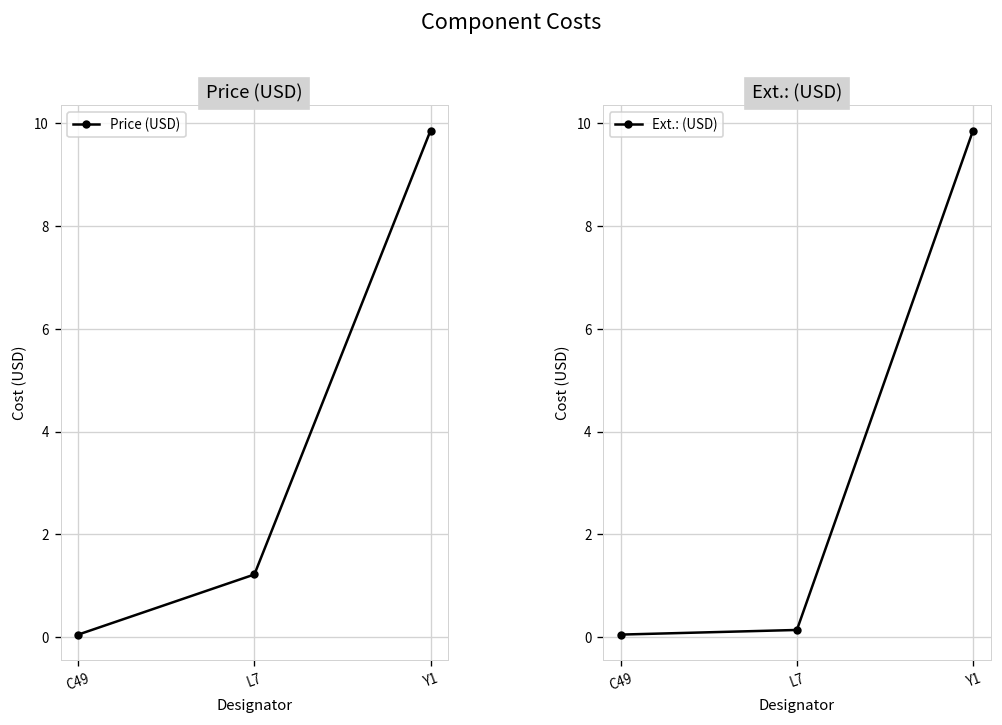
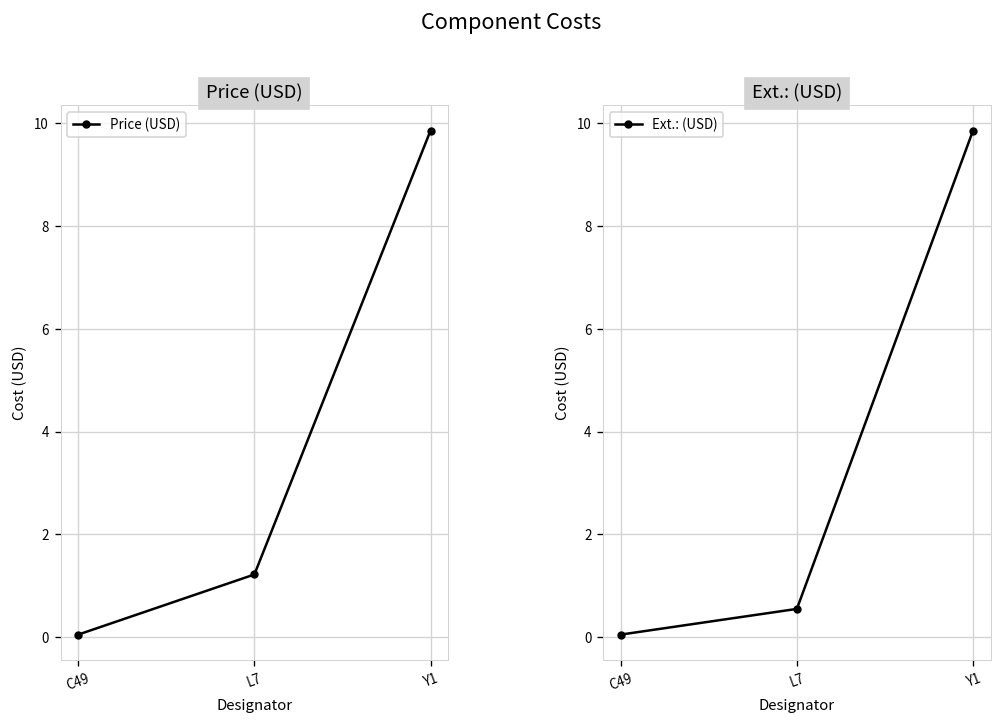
Ext.: (USD), L7: 0.1 -> 0.6
